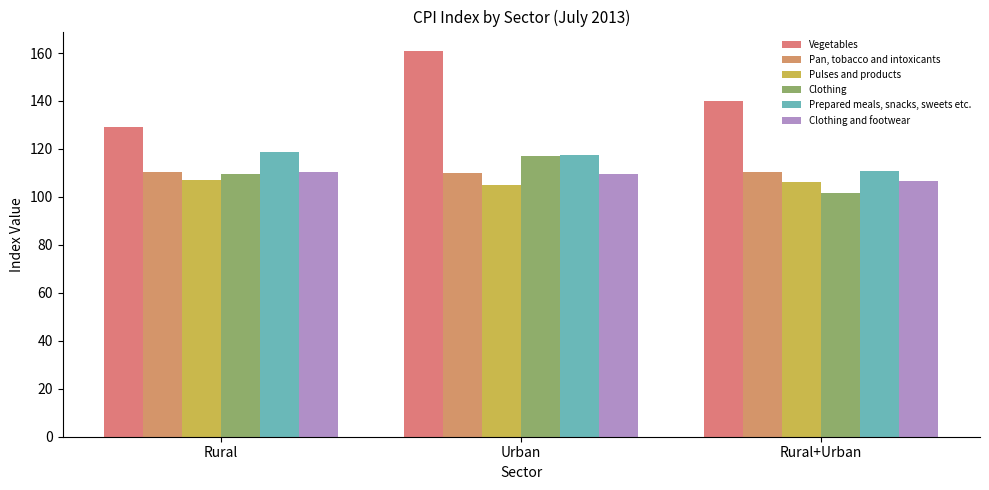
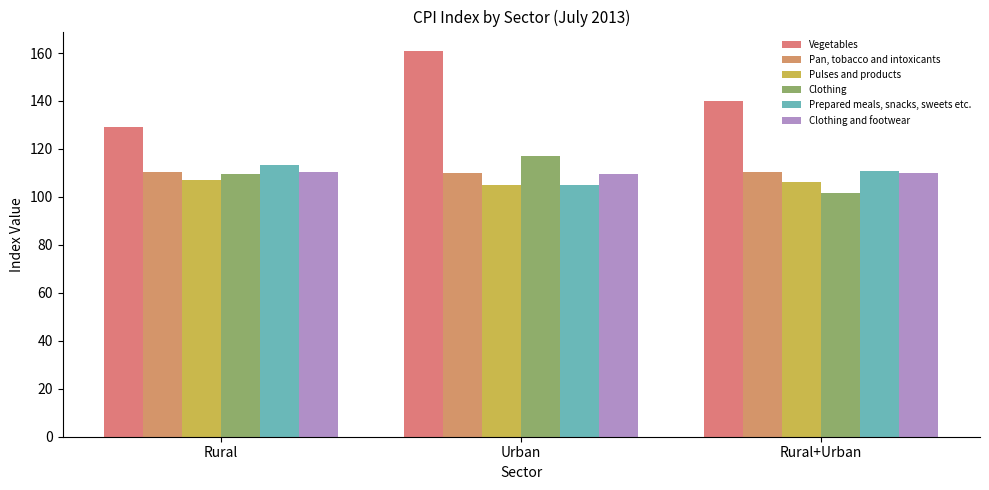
Prepared meals, snacks, sweets etc., Rural: 119 -> 113
Prepared meals, snacks, sweets etc., Urban: 118 -> 105
Clothing and footwear, Rural+Urban: 107 -> 110
